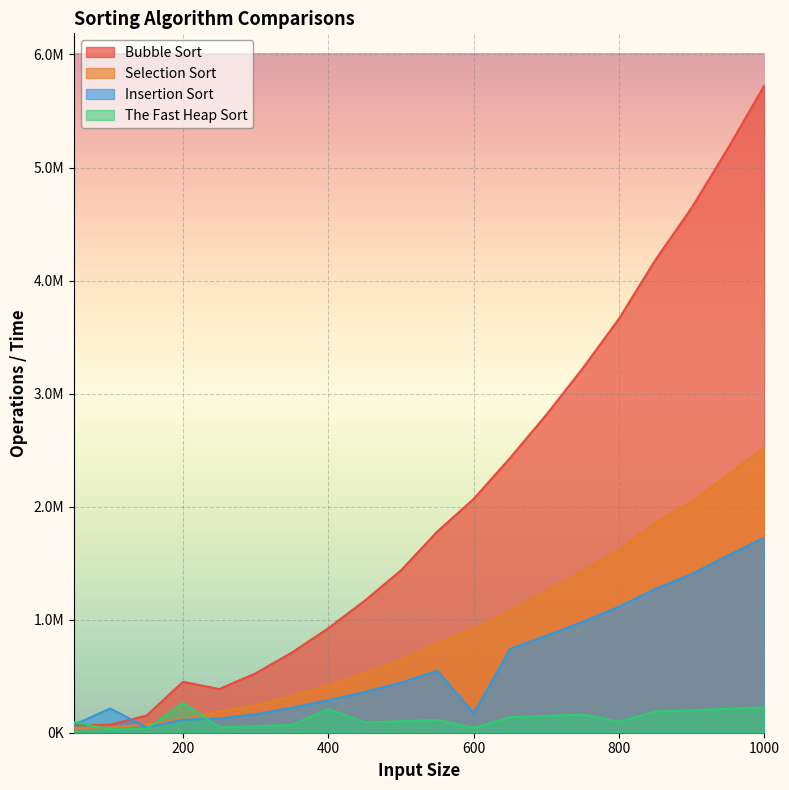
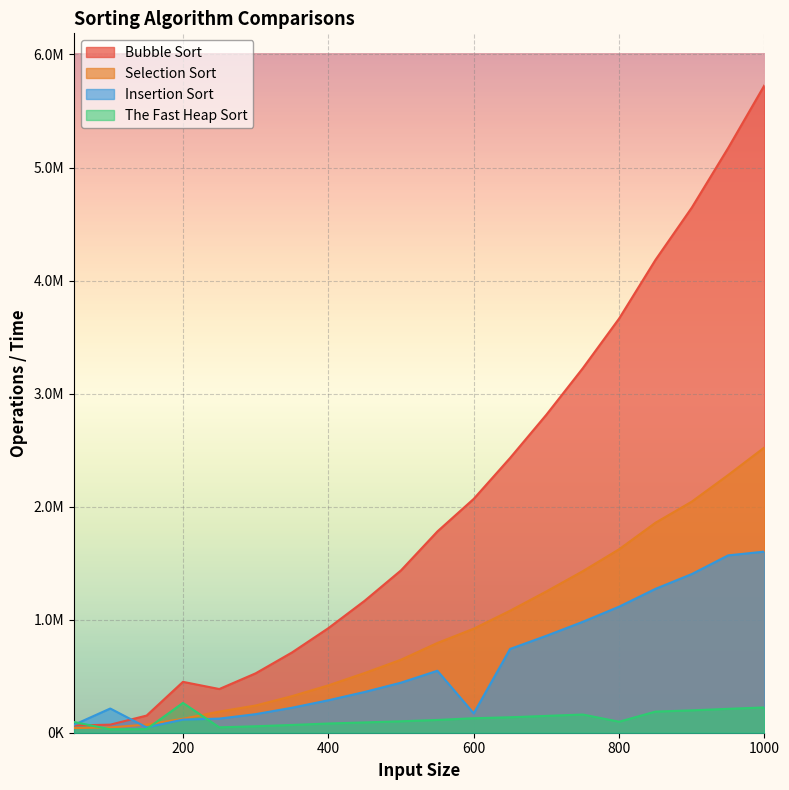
The Fast Heap Sort, 400: 210000 -> 80000
The Fast Heap Sort, 600: 40000 -> 130000
Insertion Sort, 1000: 1730000 -> 1600000
